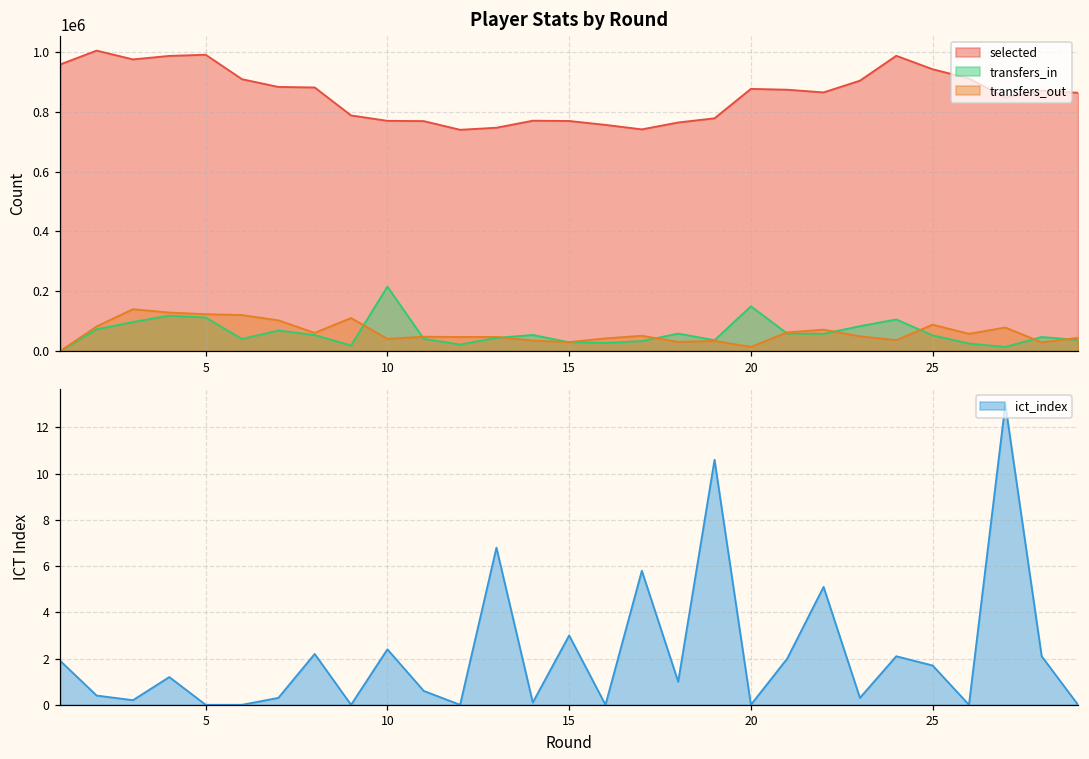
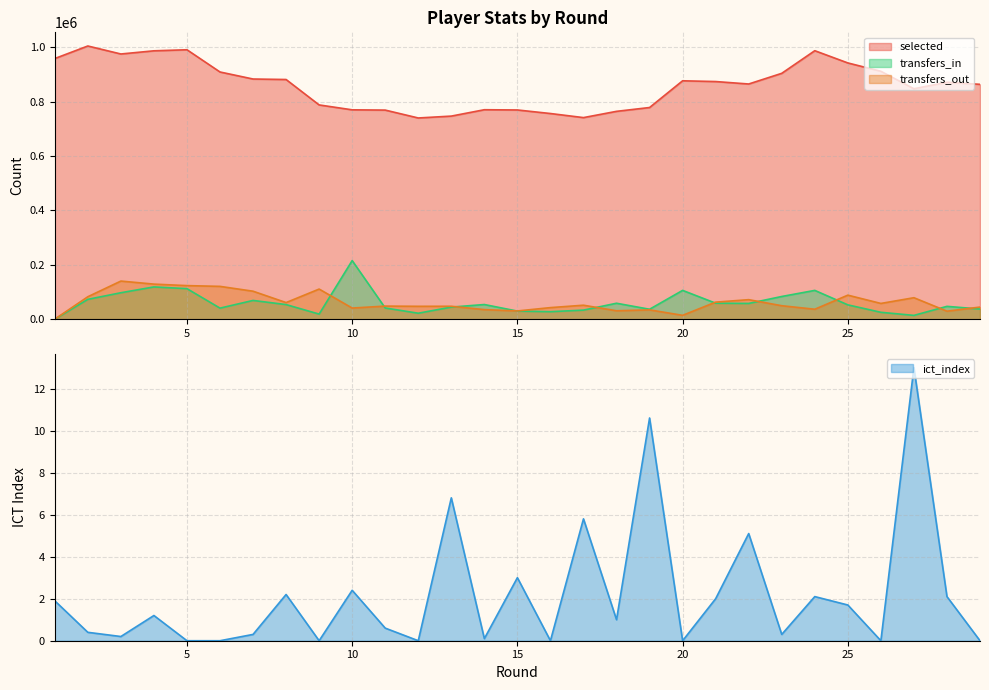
Player Stats by Round, transfers_in, 20: 150000 -> 110000
